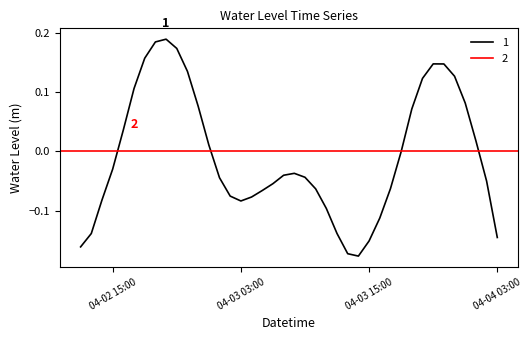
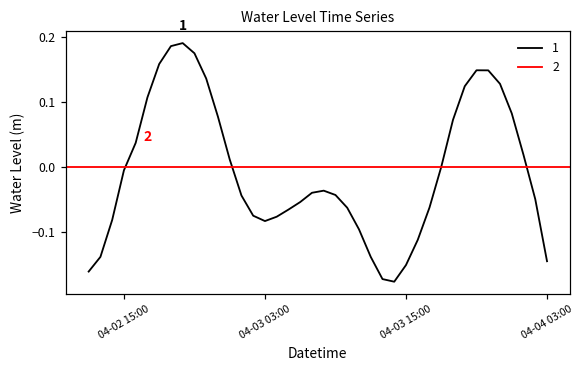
04-02 15:00: -0.03 -> -0.01
